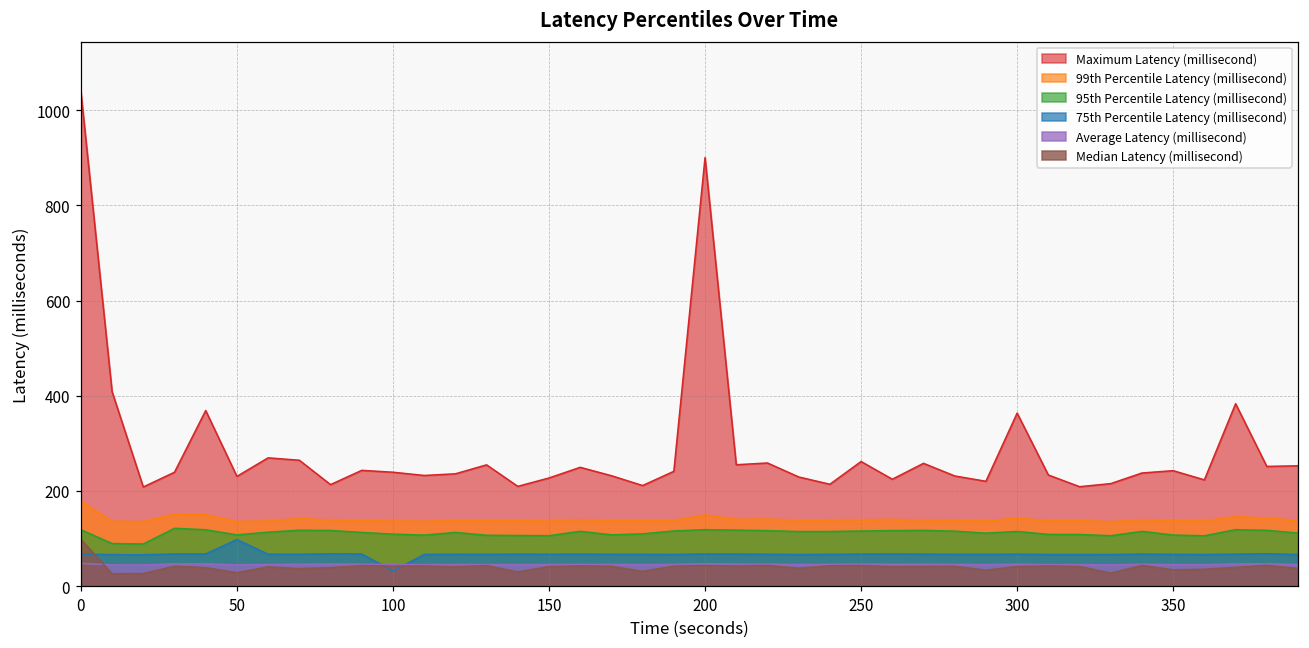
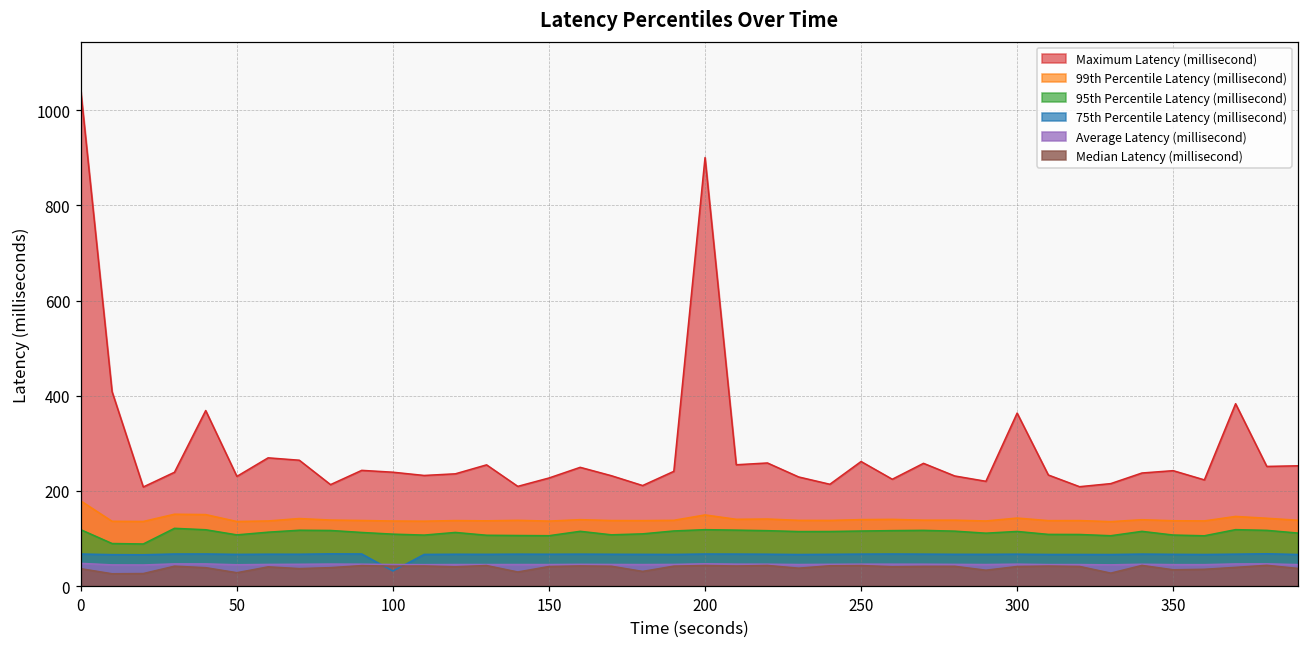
Median Latency (millisecond), 0: 100 -> 40
75th Percentile Latency (millisecond), 50: 100 -> 70
